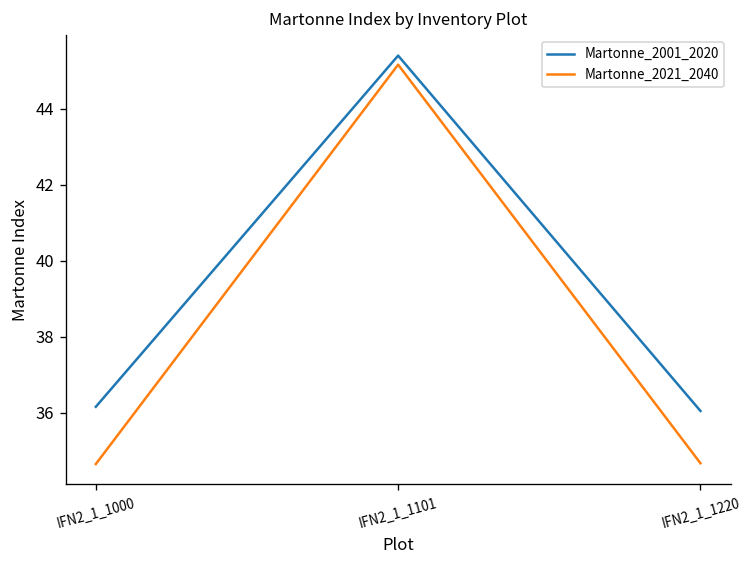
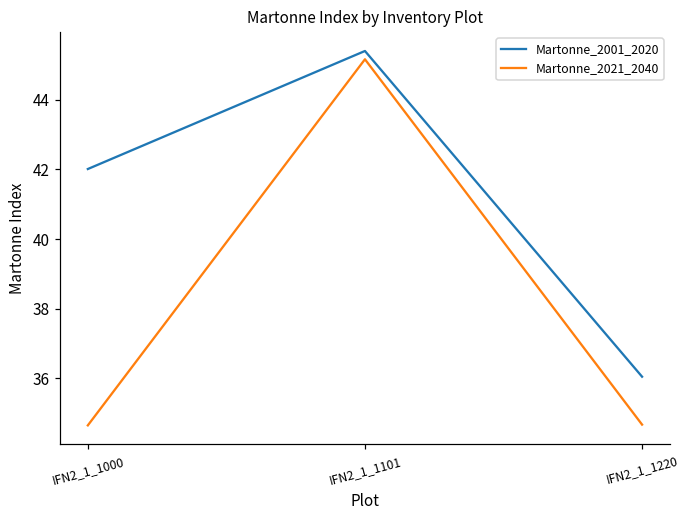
Martonne_2001_2020, IFN2_1_1000: 36.2 -> 42.0
